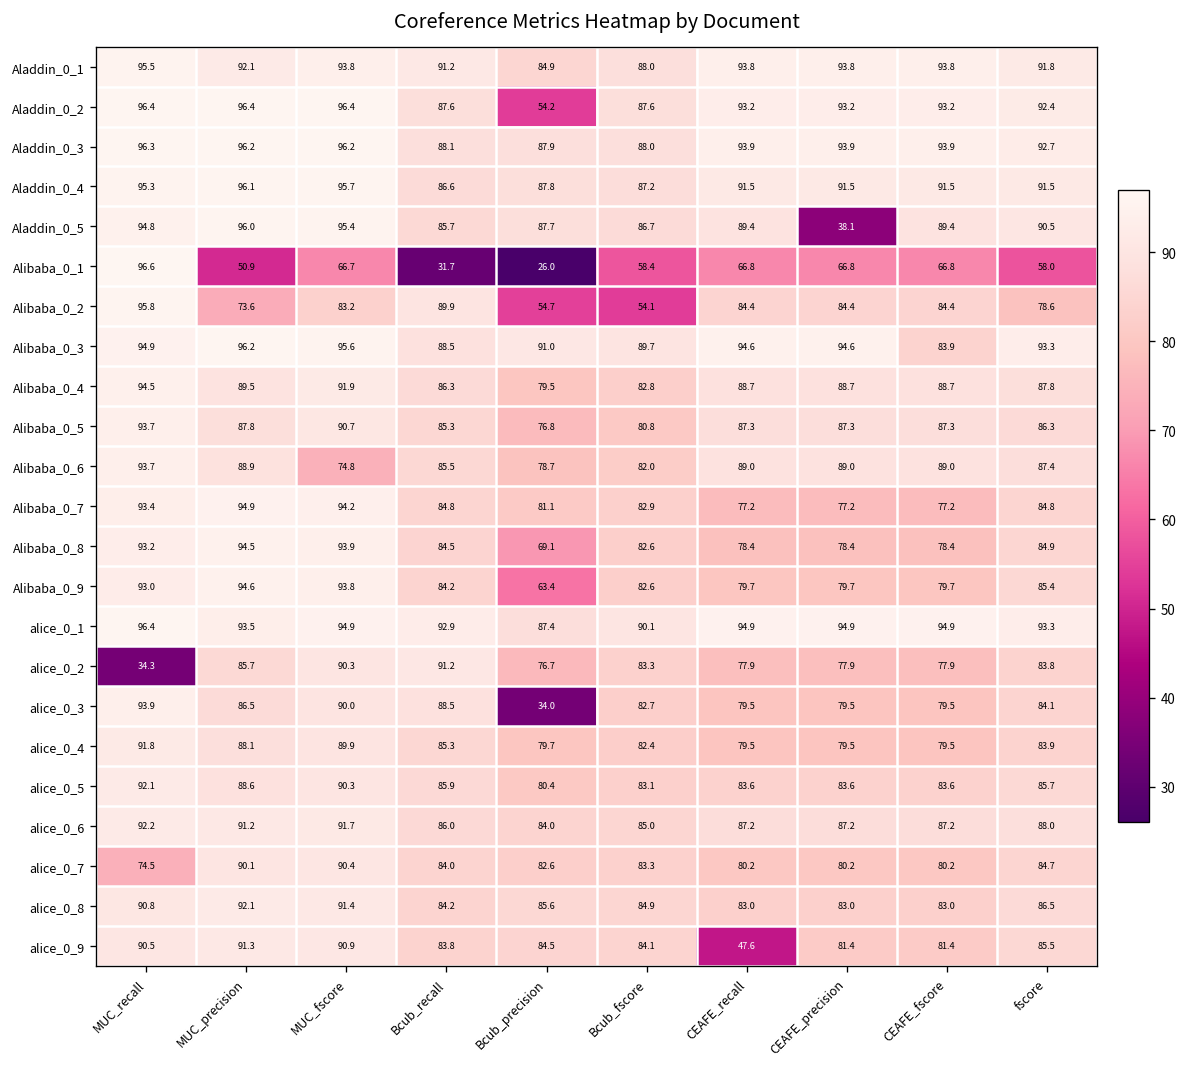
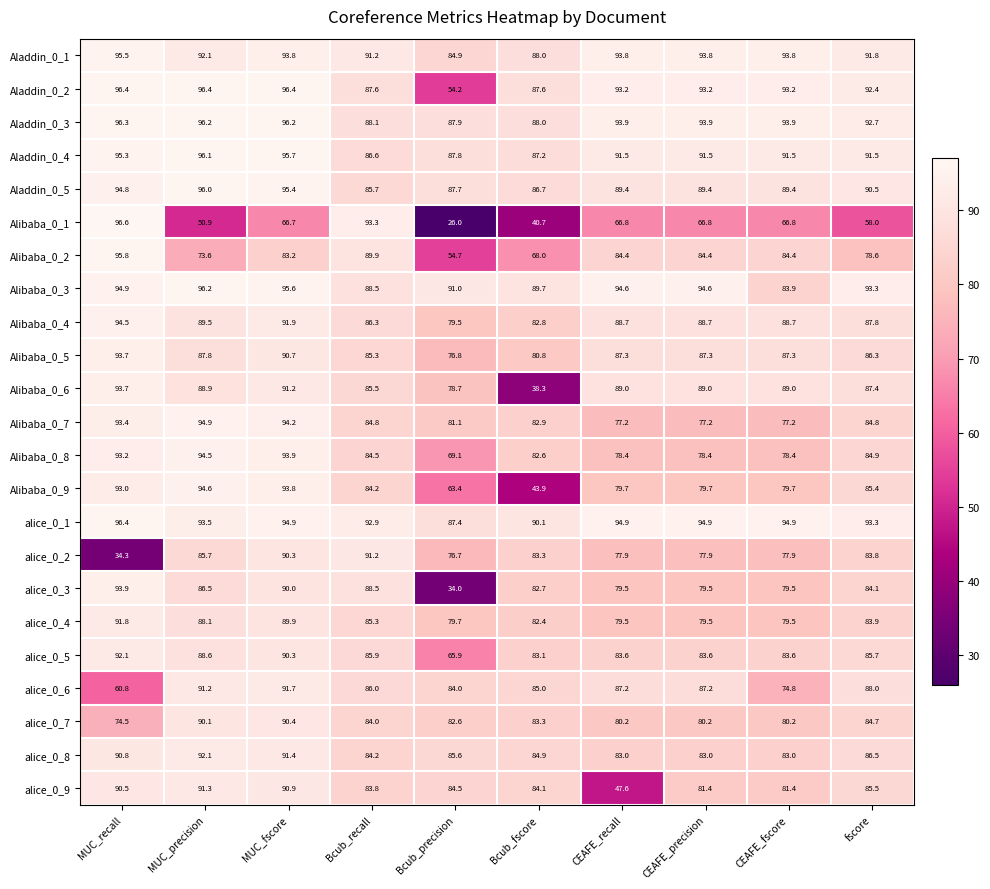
Aladdin_0_5, CEAFE_precision: 38.1 -> 89.4
Alibaba_0_1, Bcub_recall: 31.7 -> 93.3
Alibaba_0_1, Bcub_fscore: 58.4 -> 40.7
Alibaba_0_2, Bcub_fscore: 54.1 -> 68.0
Alibaba_0_6, MUC_fscore: 74.8 -> 91.2
Alibaba_0_6, Bcub_fscore: 82.0 -> 38.3
Alibaba_0_9, Bcub_fscore: 82.6 -> 43.9
alice_0_5, Bcub_precision: 80.4 -> 65.9
alice_0_6, MUC_recall: 92.2 -> 60.8
alice_0_6, CEAFE_fscore: 87.2 -> 74.8
